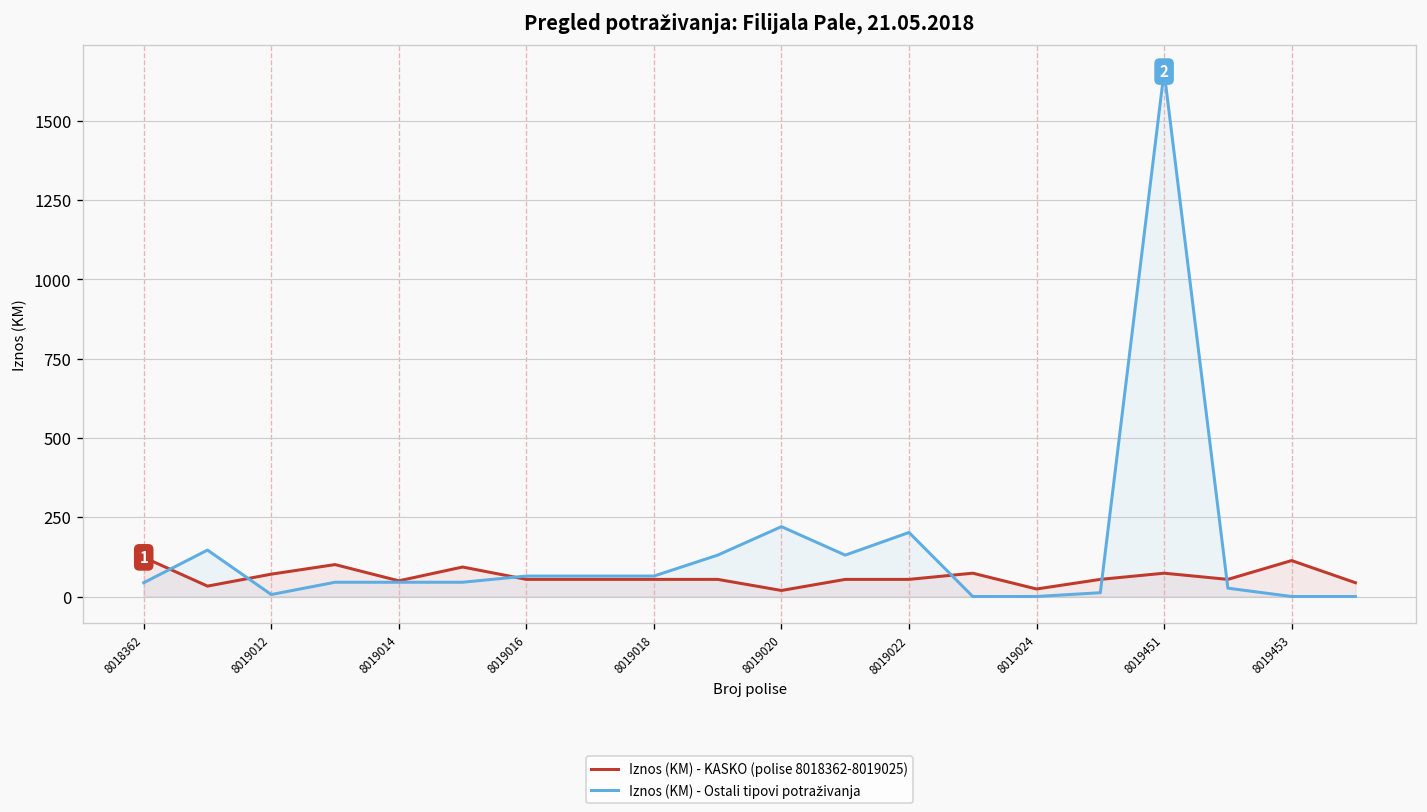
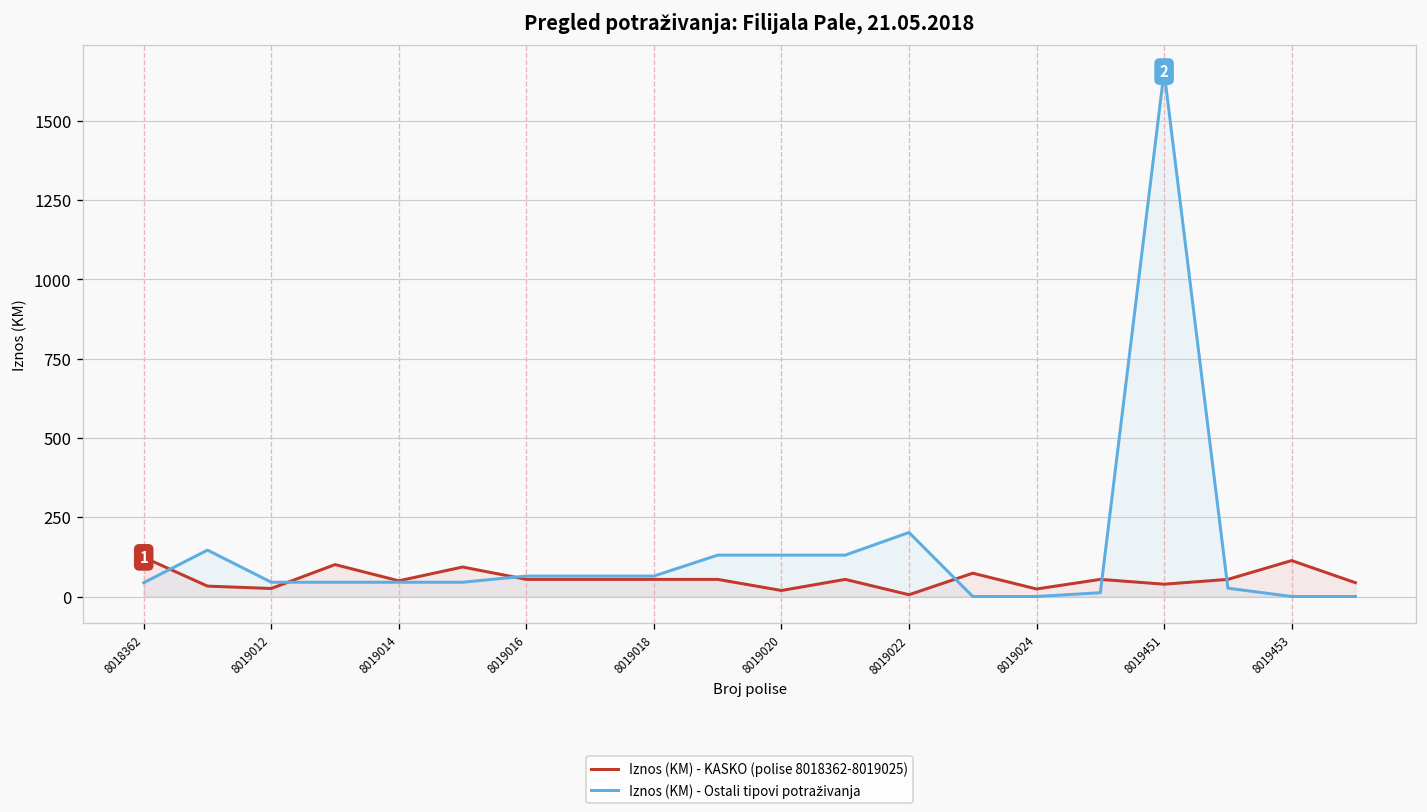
Iznos (KM) - KASKO (polise 8018362-8019025), 8019012: 70 -> 30
Iznos (KM) - Ostali tipovi potraživanja, 8019012: 10 -> 50
Iznos (KM) - Ostali tipovi potraživanja, 8019020: 220 -> 130
Iznos (KM) - KASKO (polise 8018362-8019025), 8019022: 50 -> 10
Iznos (KM) - KASKO (polise 8018362-8019025), 8019451: 70 -> 40
